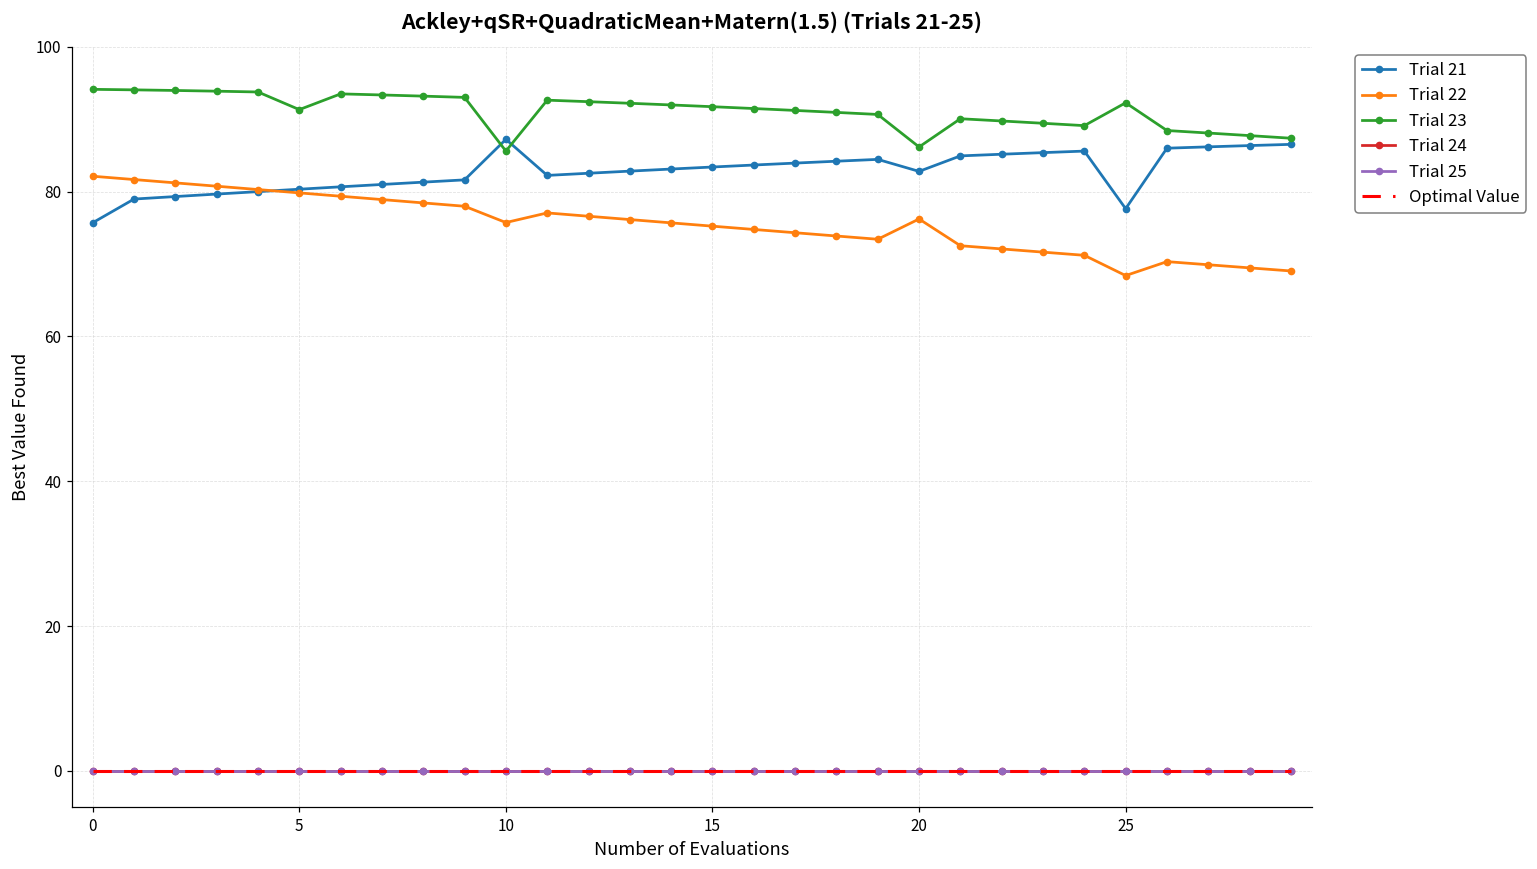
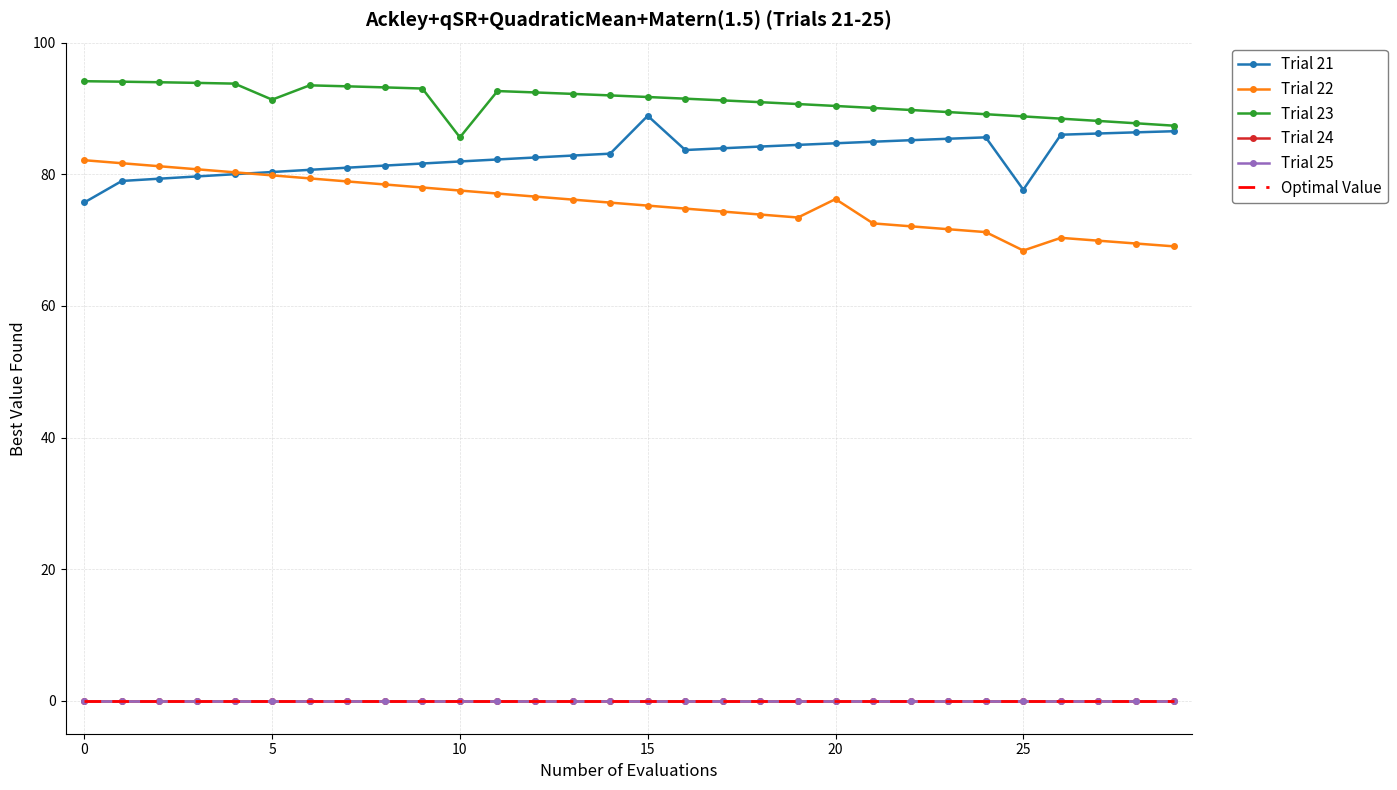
Trial 21, 10: 87 -> 82
Trial 22, 10: 76 -> 78
Trial 21, 15: 83 -> 89
Trial 21, 20: 83 -> 85
Trial 23, 20: 86 -> 90
Trial 23, 25: 92 -> 89
